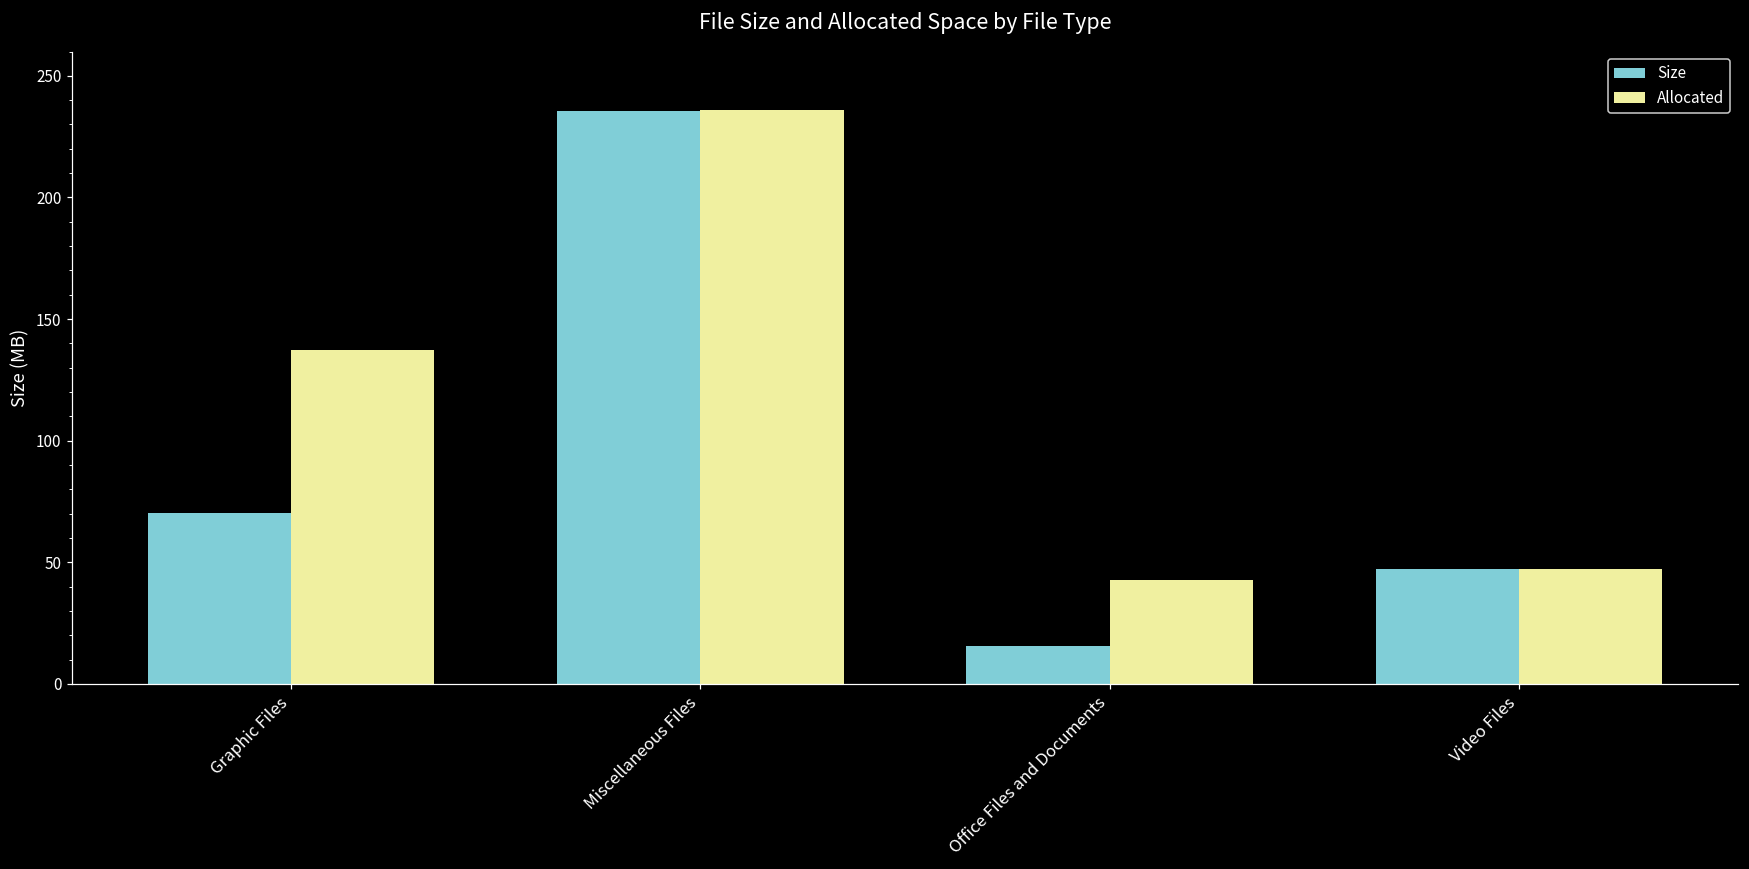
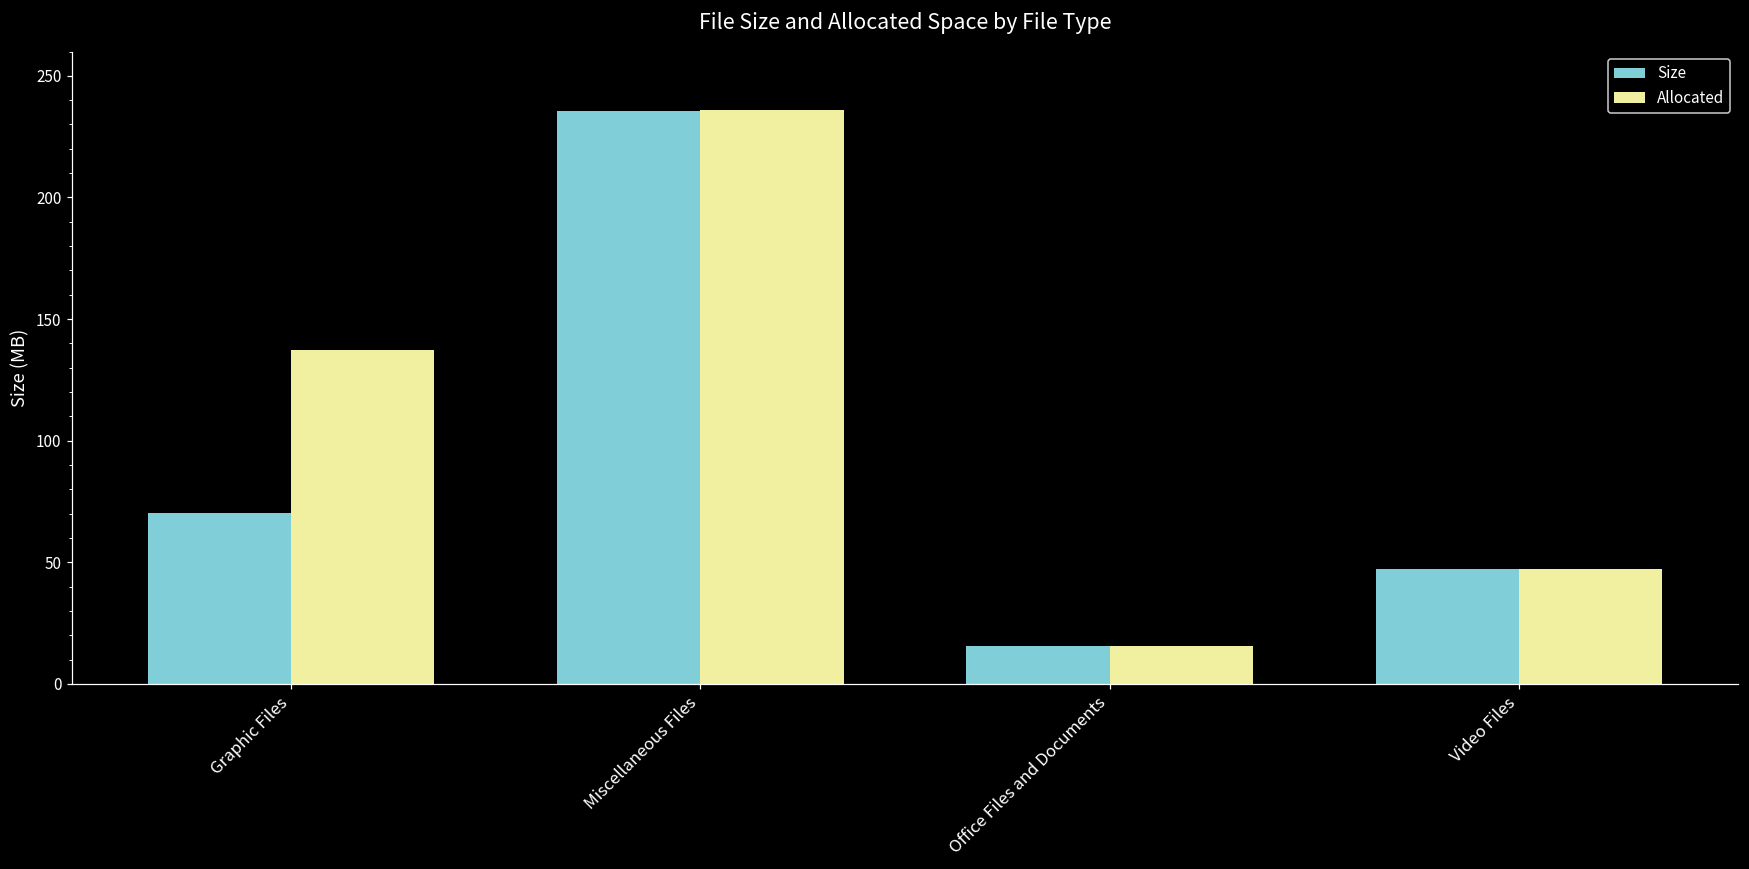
Allocated, Office Files and Documents: 43 -> 16
